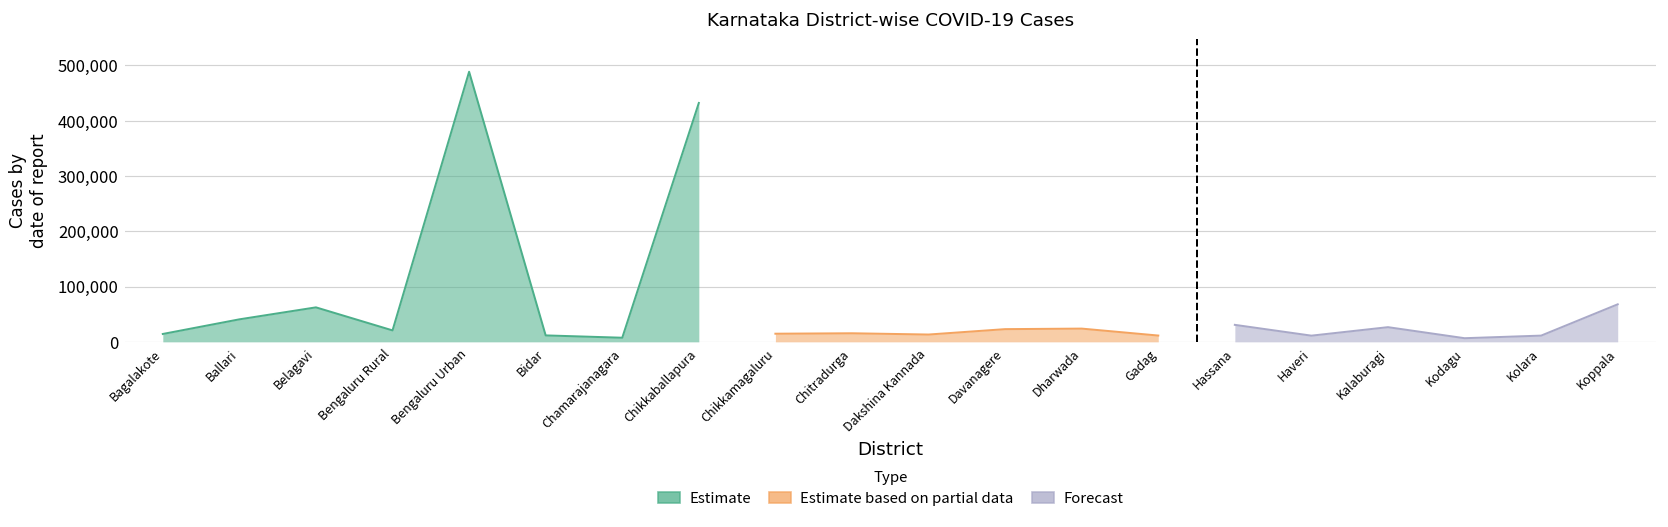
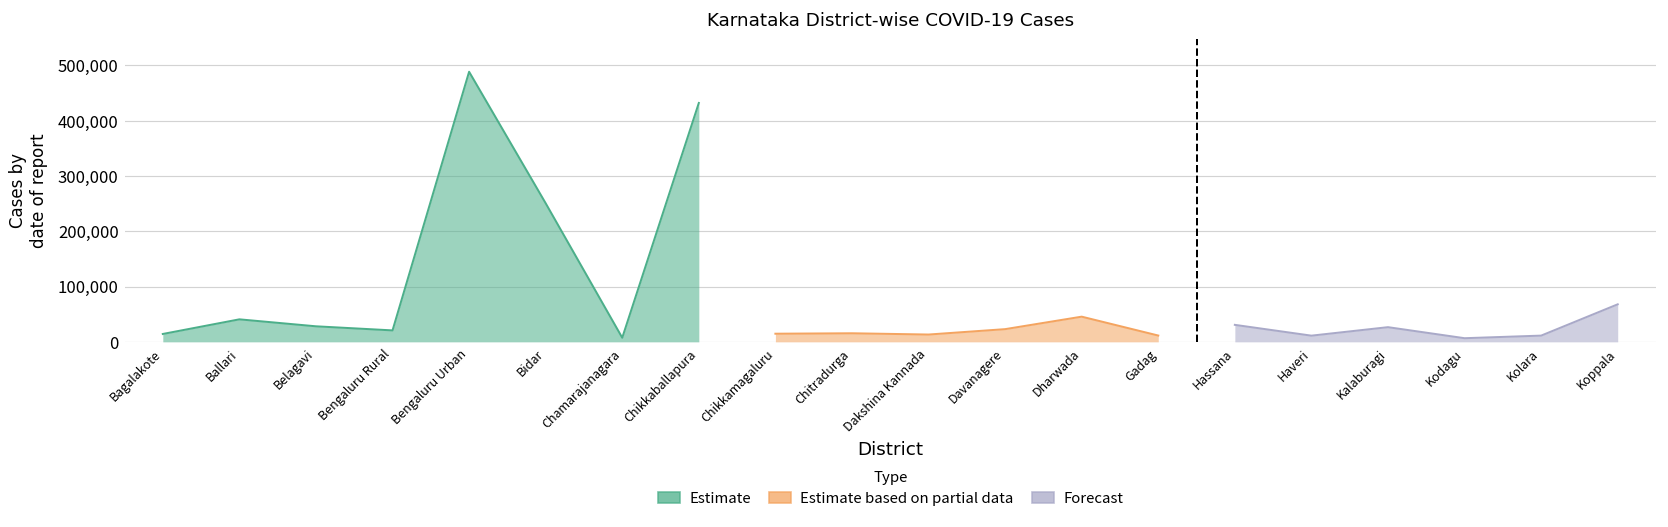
Estimate, Belagavi: 60,000 -> 30,000
Estimate, Bidar: 10,000 -> 250,000
Estimate based on partial data, Dharwada: 20,000 -> 50,000
